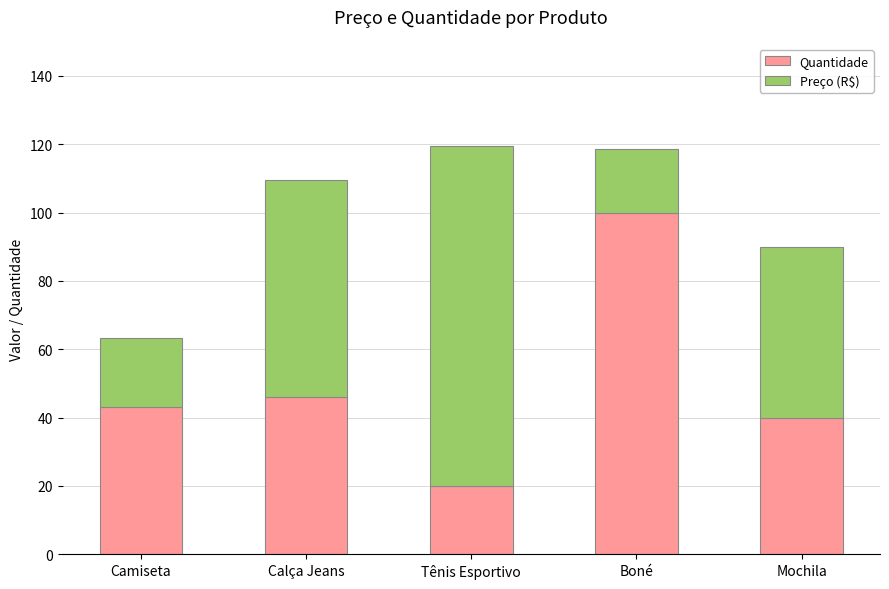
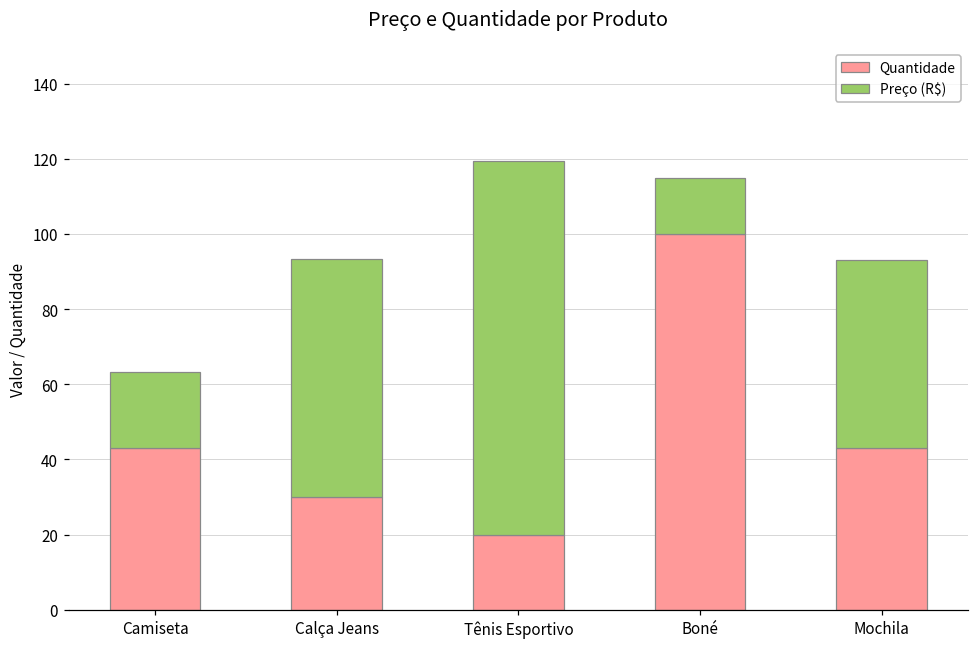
Quantidade, Calça Jeans: 46 -> 30
Preço (R$), Boné: 19 -> 15
Quantidade, Mochila: 40 -> 43
